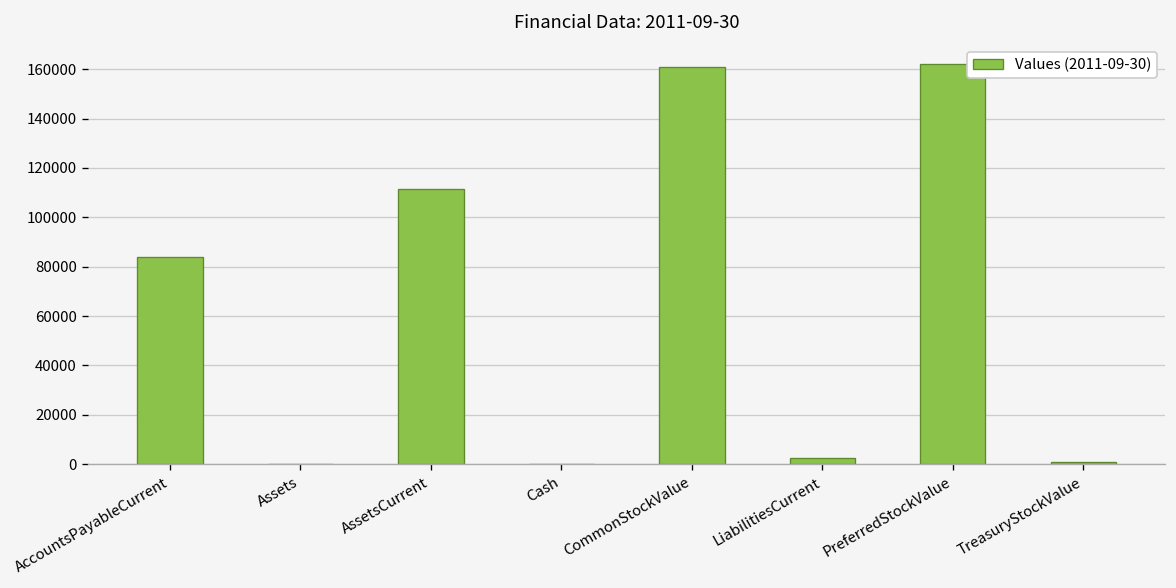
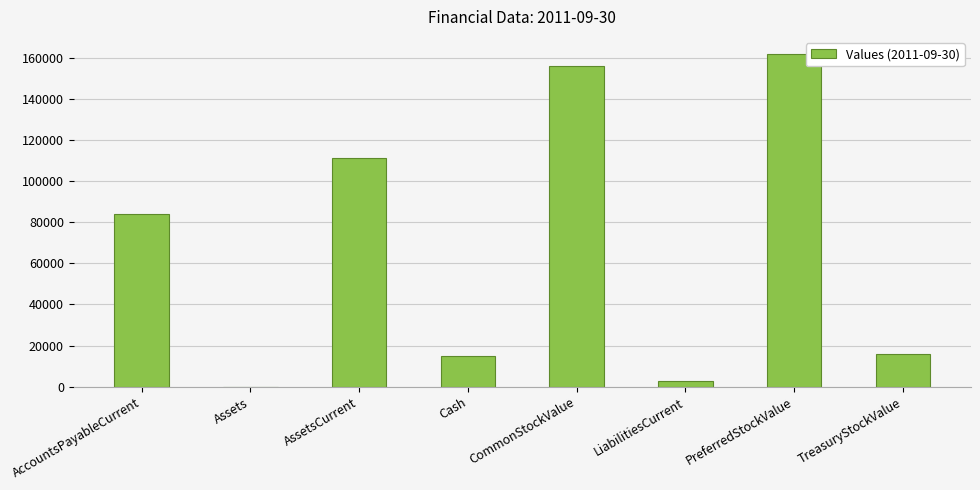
Cash: 0 -> 15000
CommonStockValue: 161000 -> 156000
TreasuryStockValue: 1000 -> 16000
